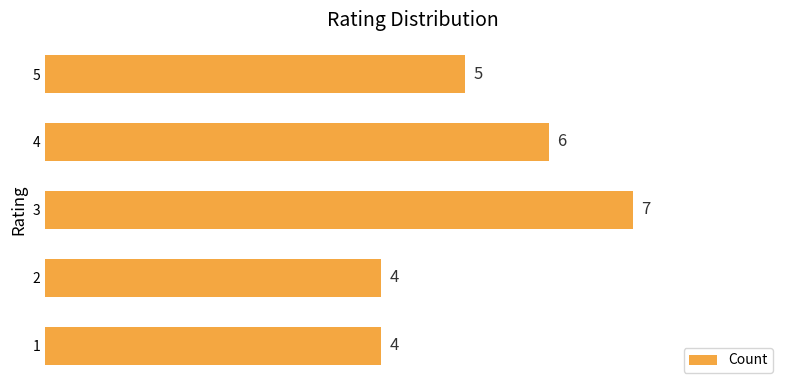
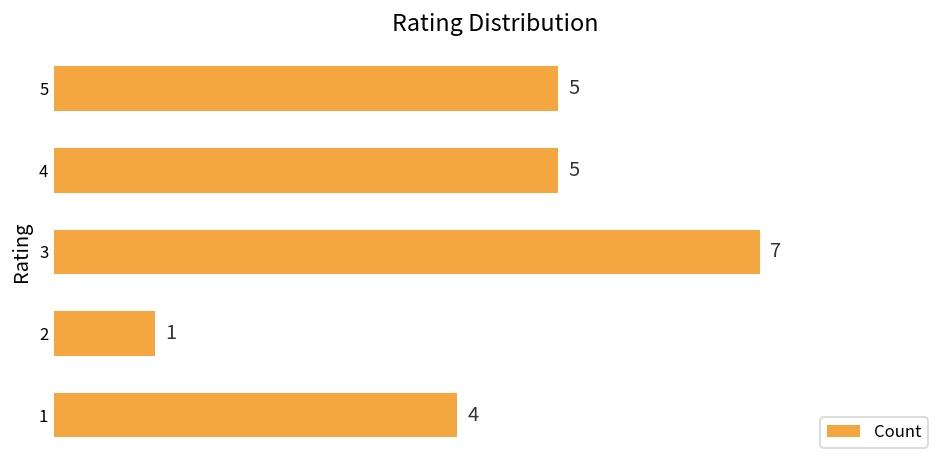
4: 6 -> 5
2: 4 -> 1
